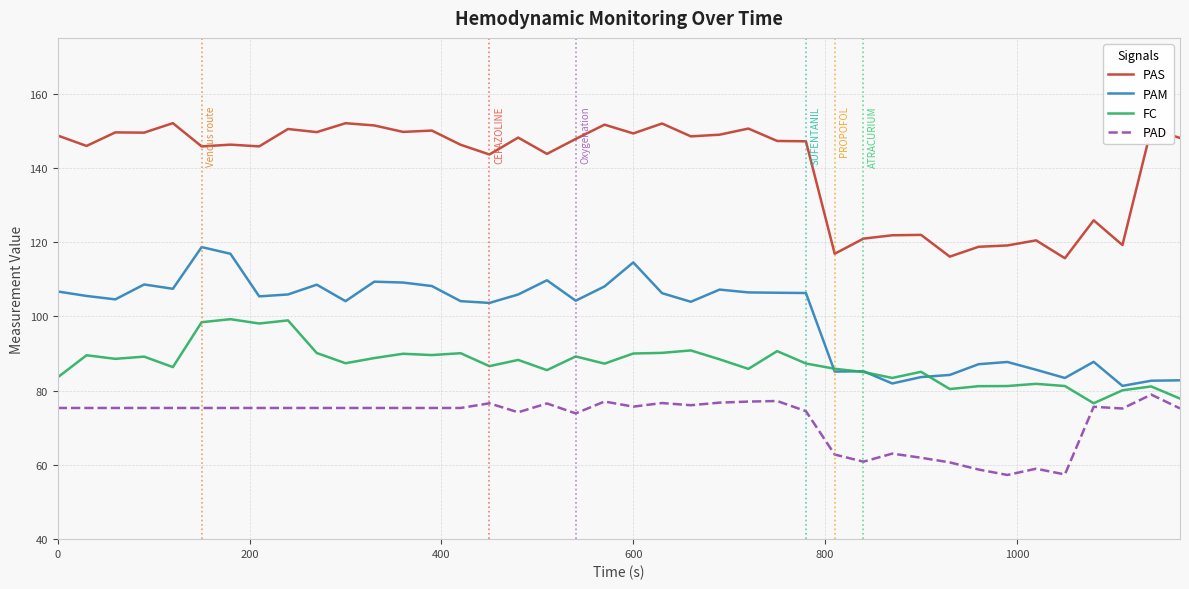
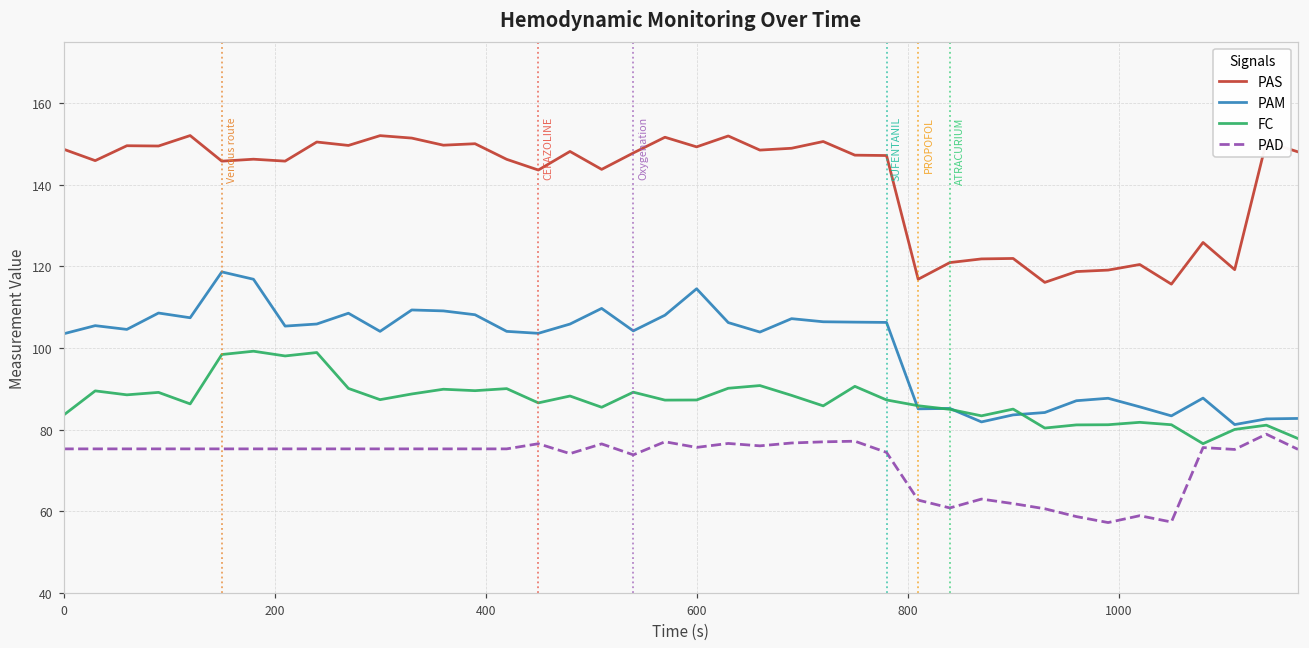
PAM, 0: 107 -> 104
FC, 600: 90 -> 87
